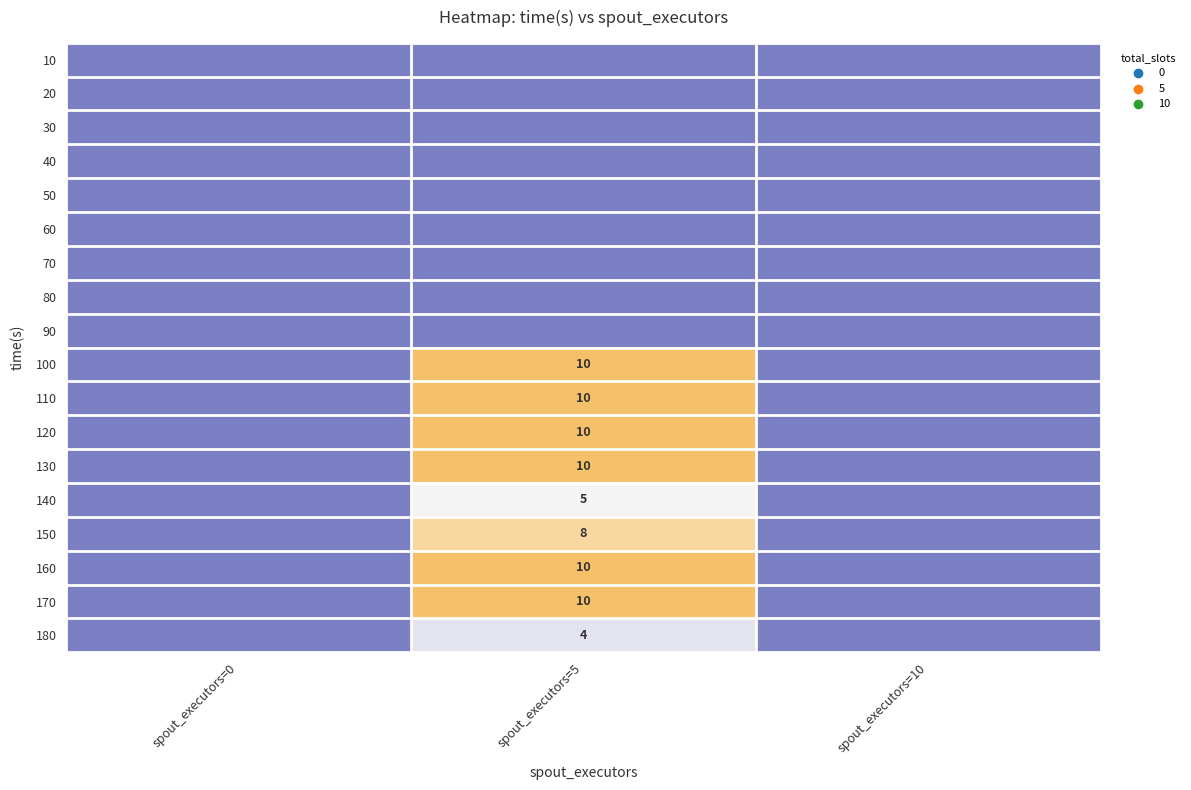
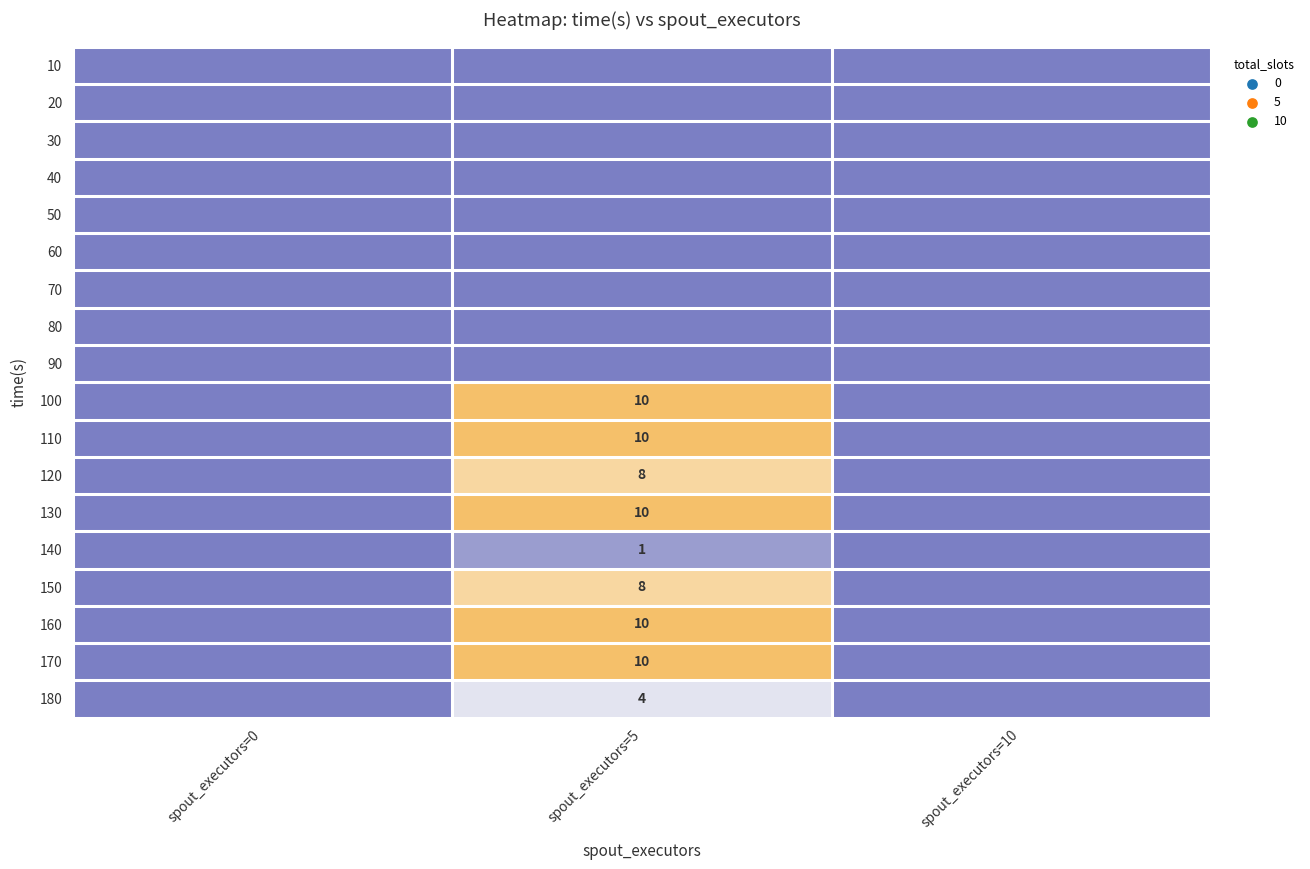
120, spout_executors=5: 10 -> 8
140, spout_executors=5: 5 -> 1
